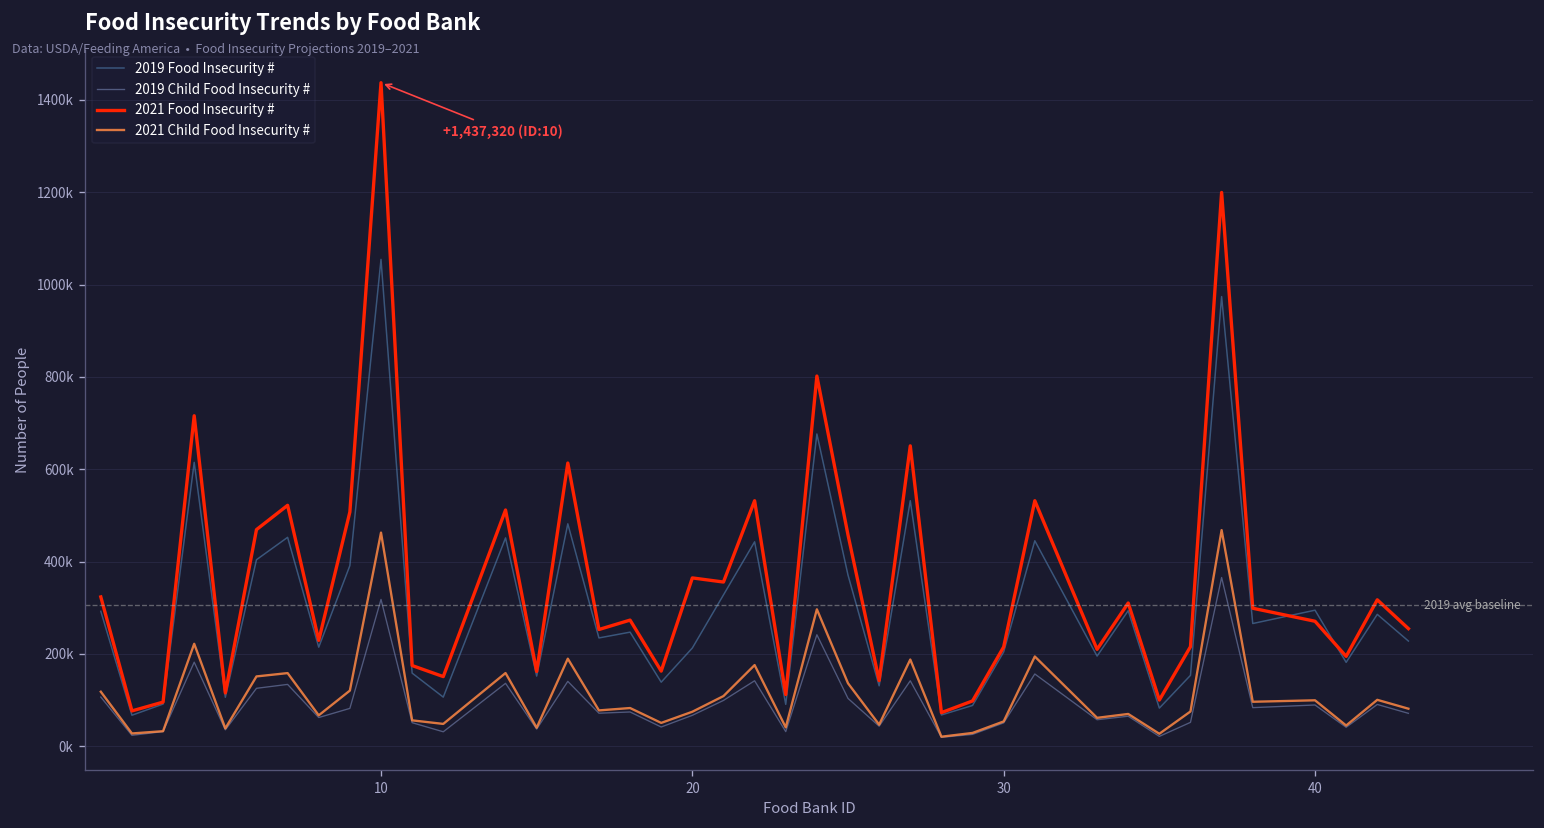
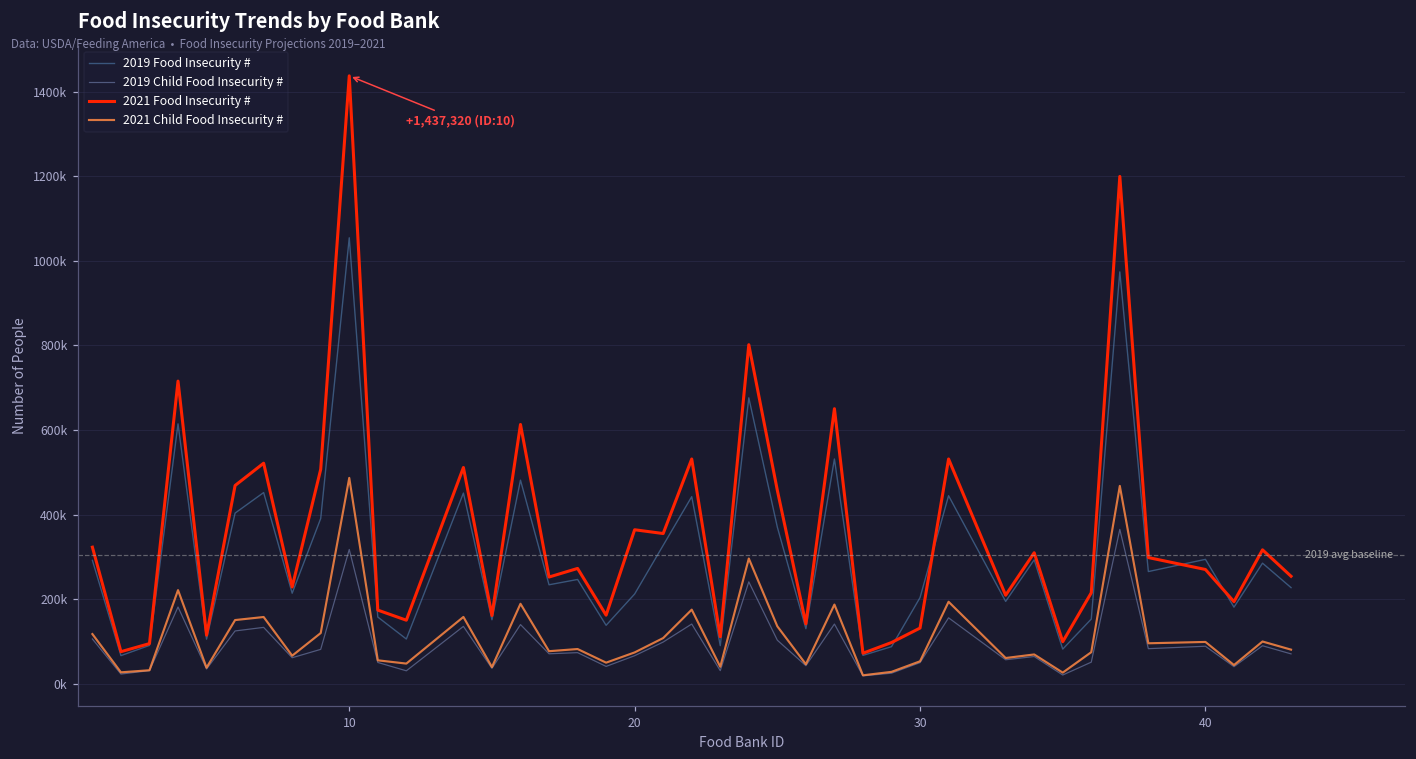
2021 Child Food Insecurity #, 10: 460000 -> 490000
2021 Food Insecurity #, 30: 210000 -> 130000
